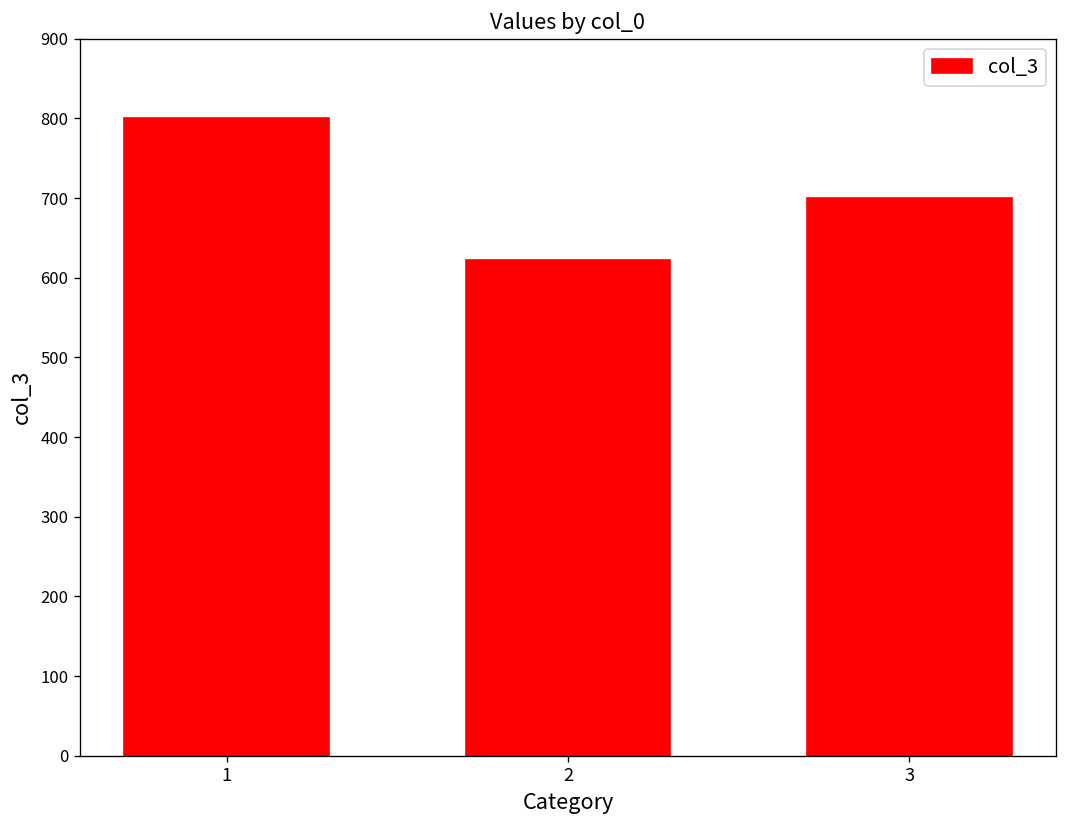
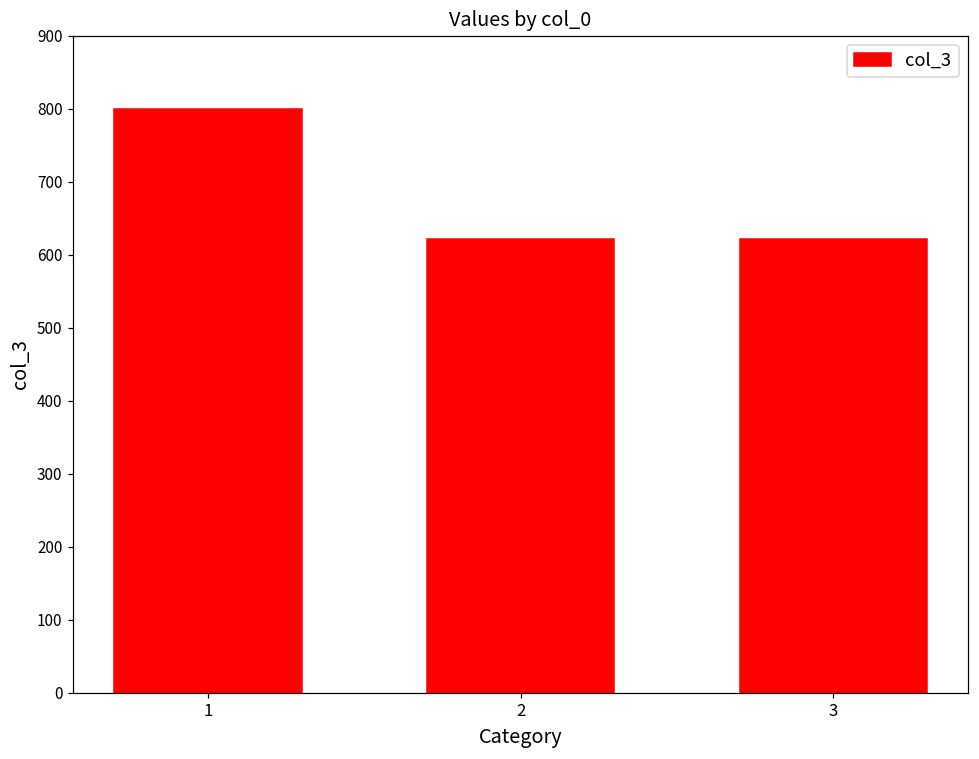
3: 700 -> 620
